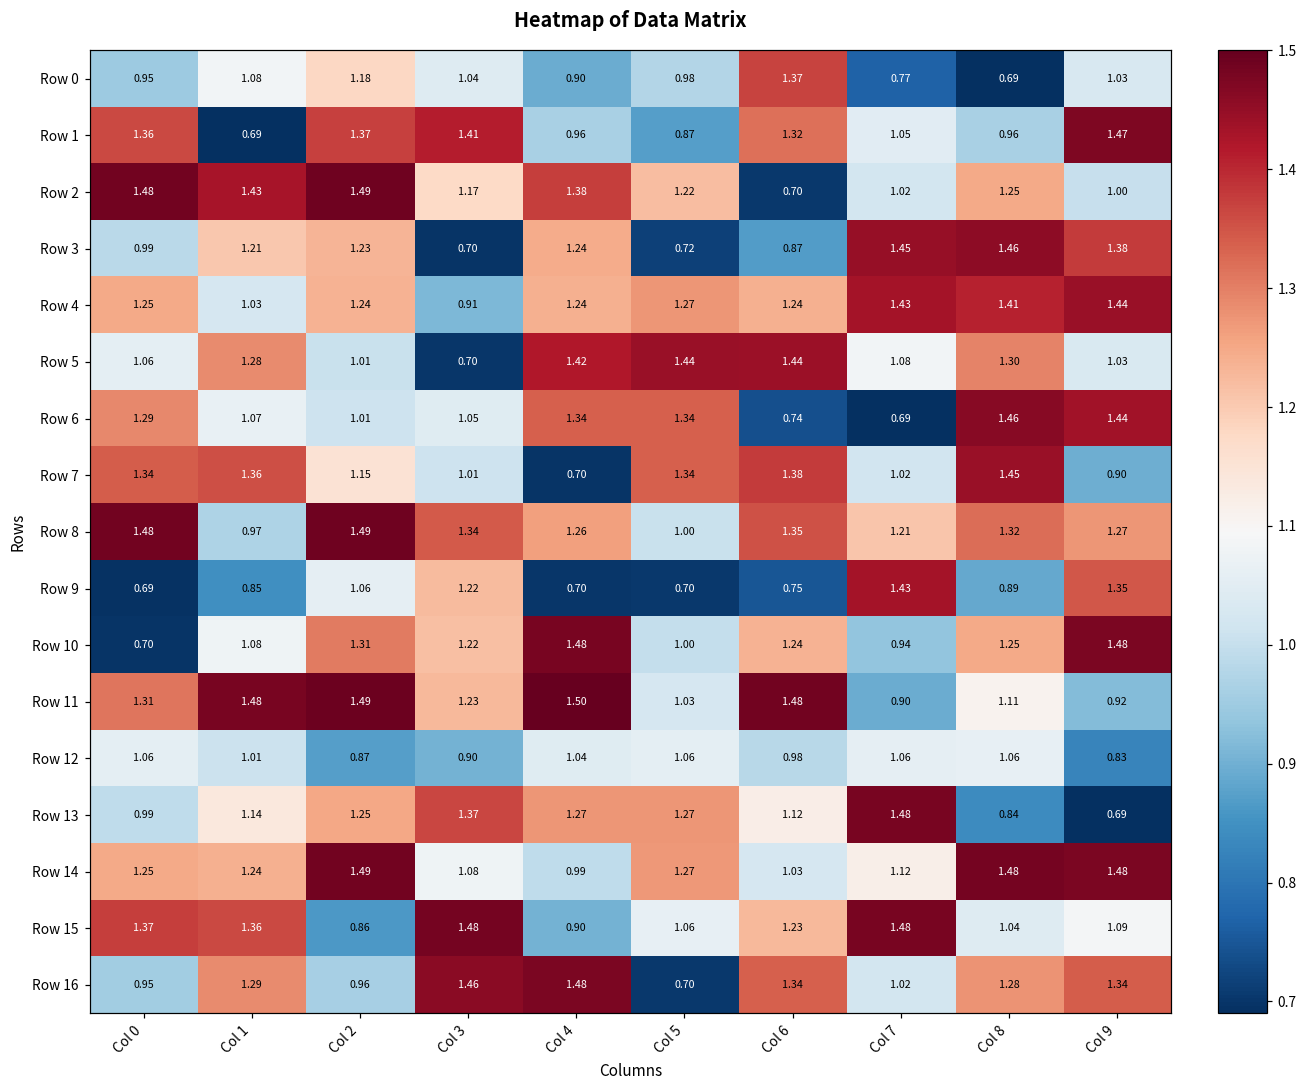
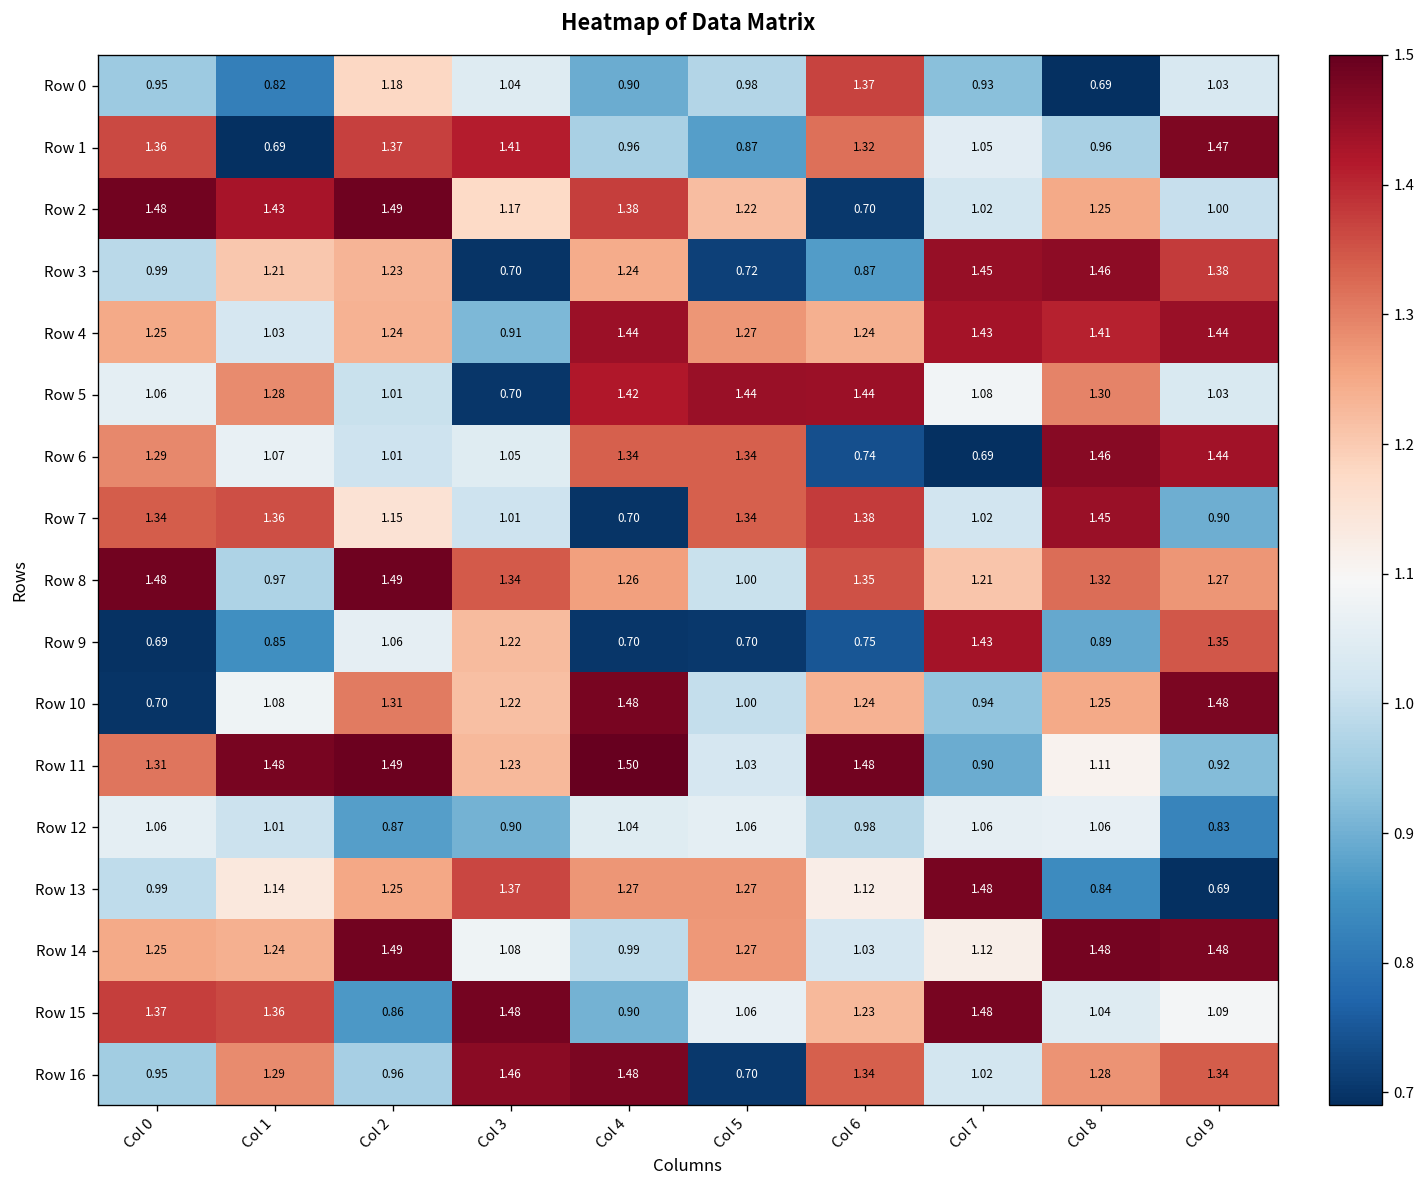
Row 0, Col 1: 1.08 -> 0.82
Row 0, Col 7: 0.77 -> 0.93
Row 4, Col 4: 1.24 -> 1.44
